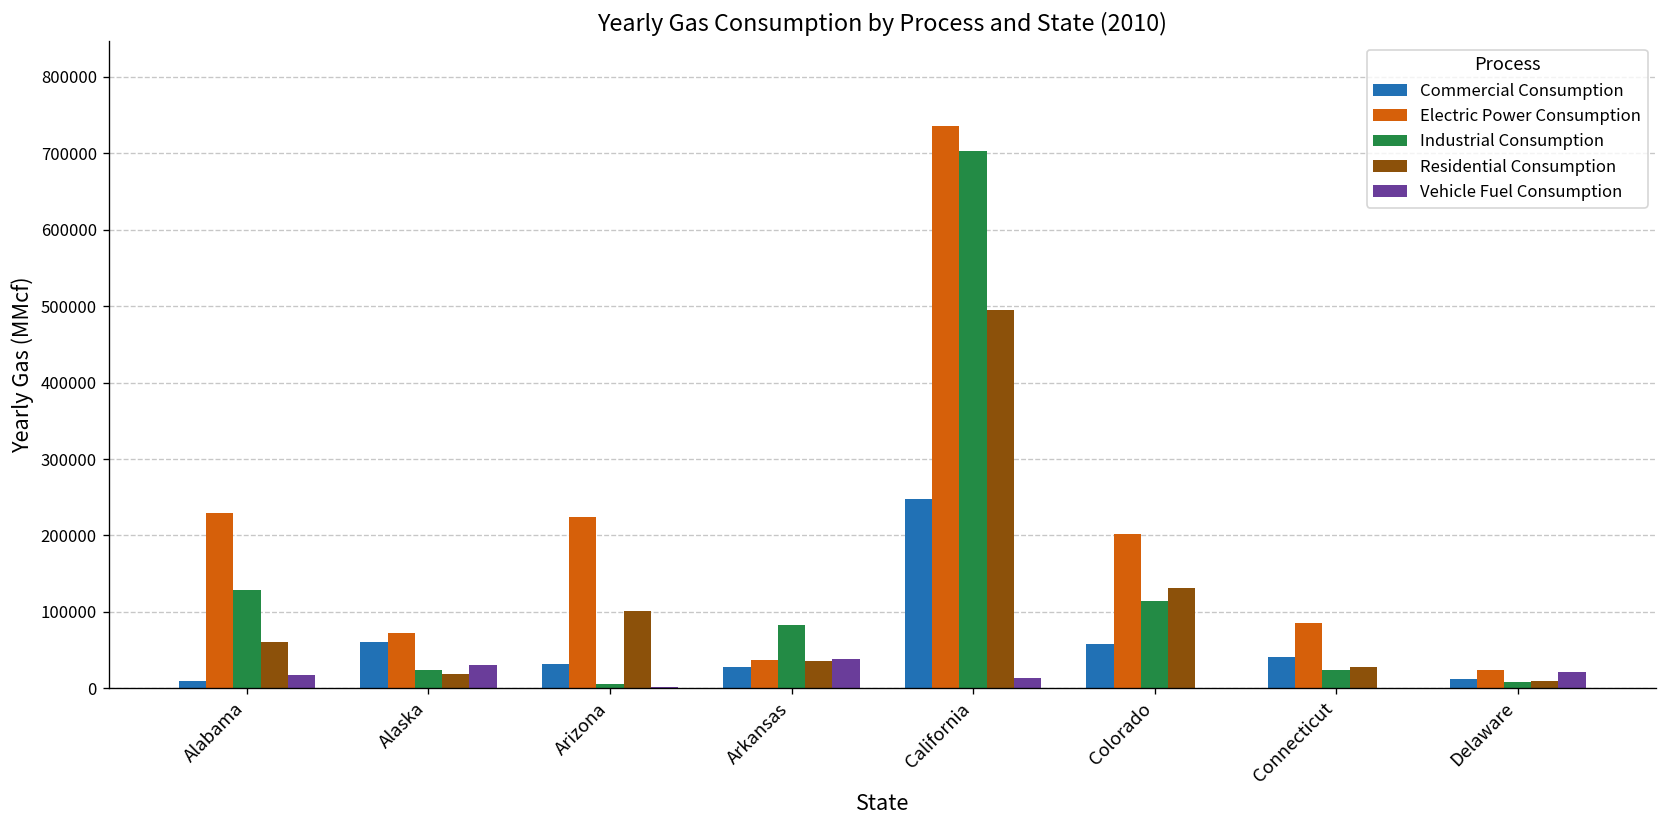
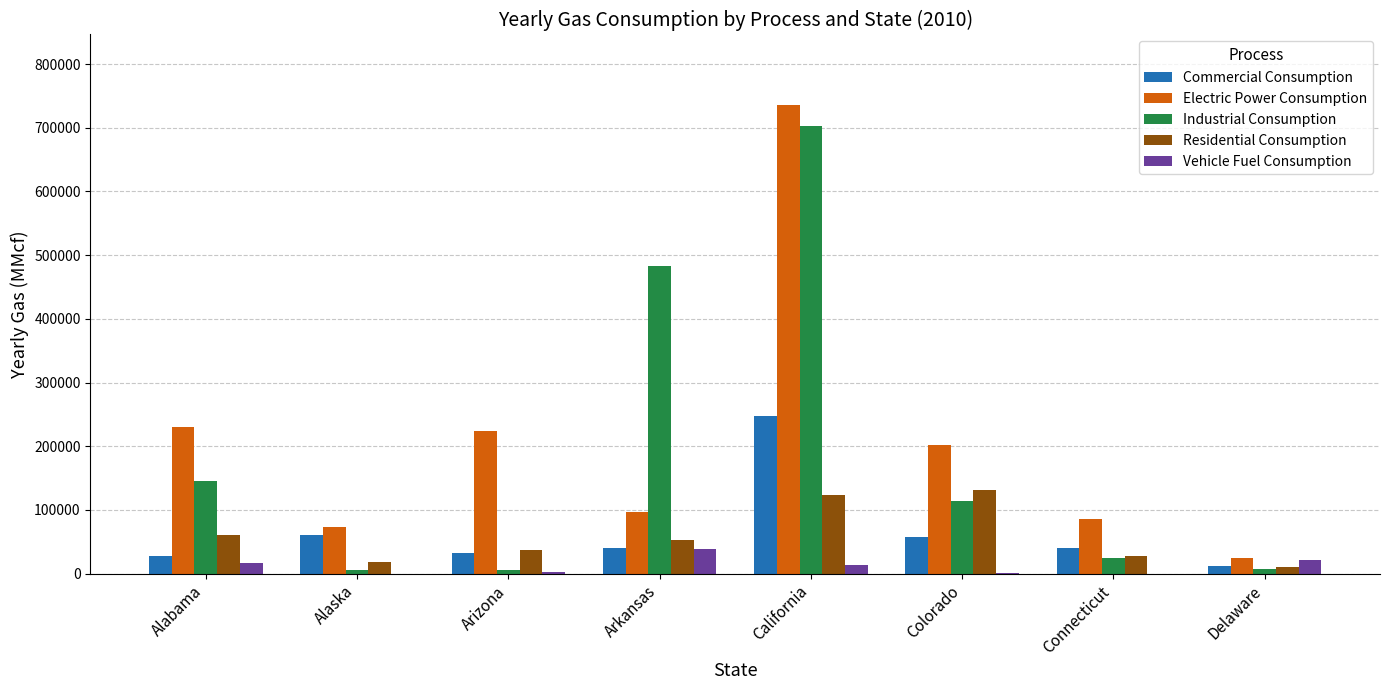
Commercial Consumption, Alabama: 10000 -> 30000
Industrial Consumption, Alabama: 130000 -> 140000
Industrial Consumption, Alaska: 20000 -> 10000
Vehicle Fuel Consumption, Alaska: 30000 -> 0
Residential Consumption, Arizona: 100000 -> 40000
Commercial Consumption, Arkansas: 30000 -> 40000
Electric Power Consumption, Arkansas: 40000 -> 100000
Industrial Consumption, Arkansas: 80000 -> 480000
Residential Consumption, Arkansas: 40000 -> 50000
Residential Consumption, California: 490000 -> 120000
